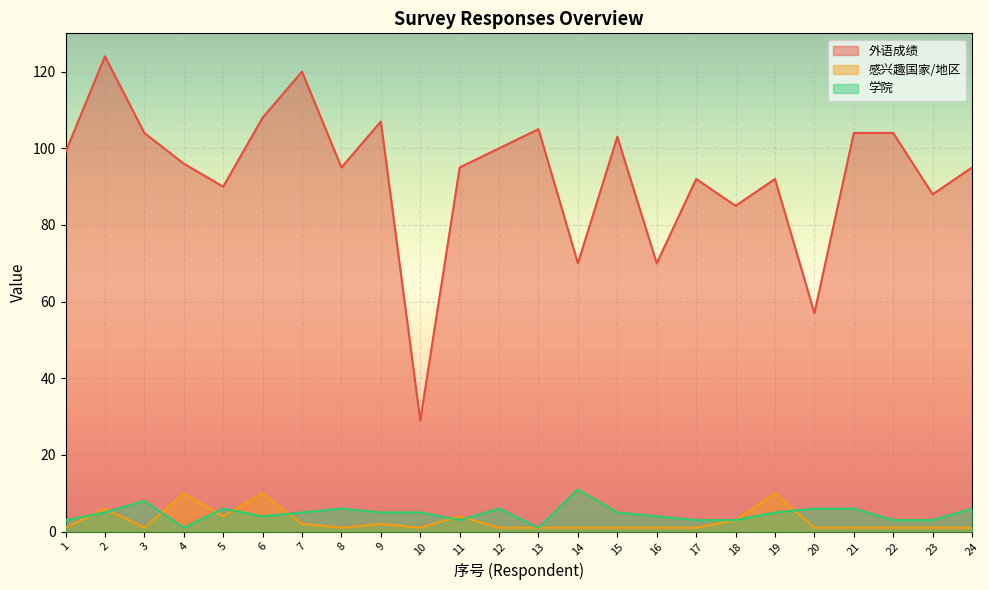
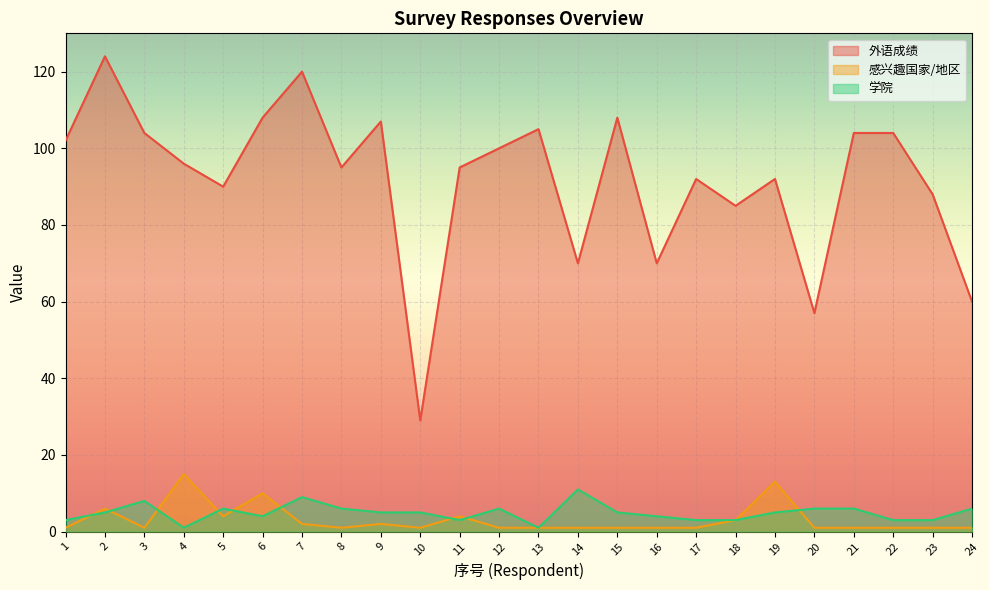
外语成绩, 1: 99 -> 102
感兴趣国家/地区, 4: 10 -> 15
学院, 7: 5 -> 9
外语成绩, 15: 103 -> 108
感兴趣国家/地区, 19: 10 -> 13
外语成绩, 24: 95 -> 60
